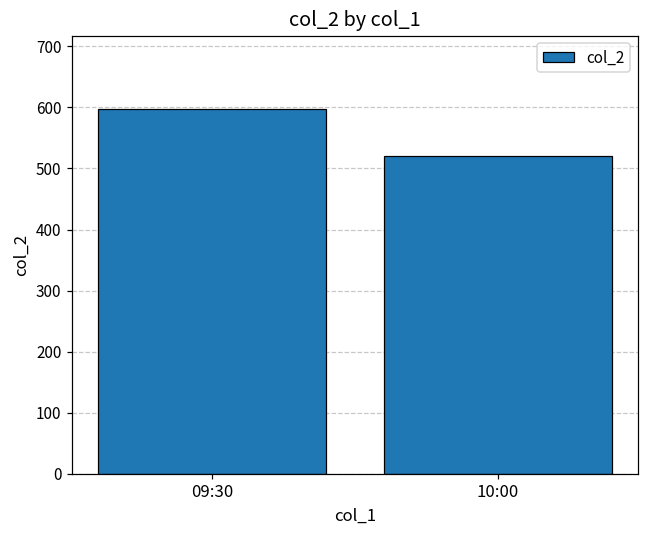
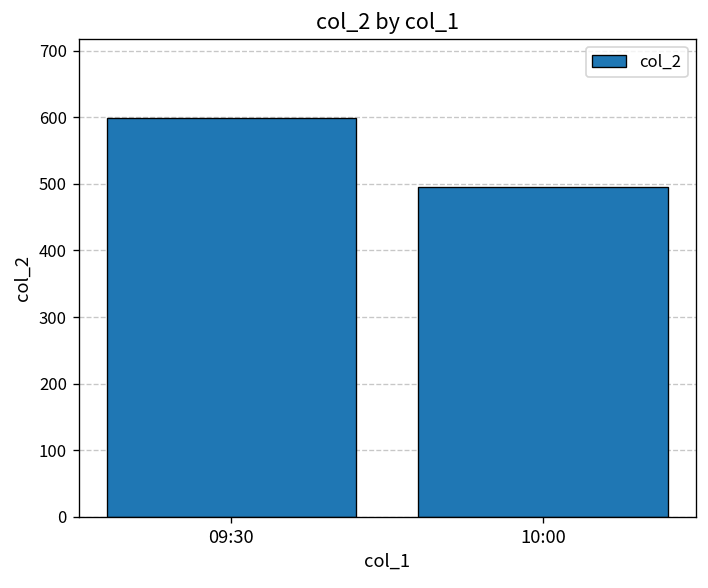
10:00: 520 -> 500
